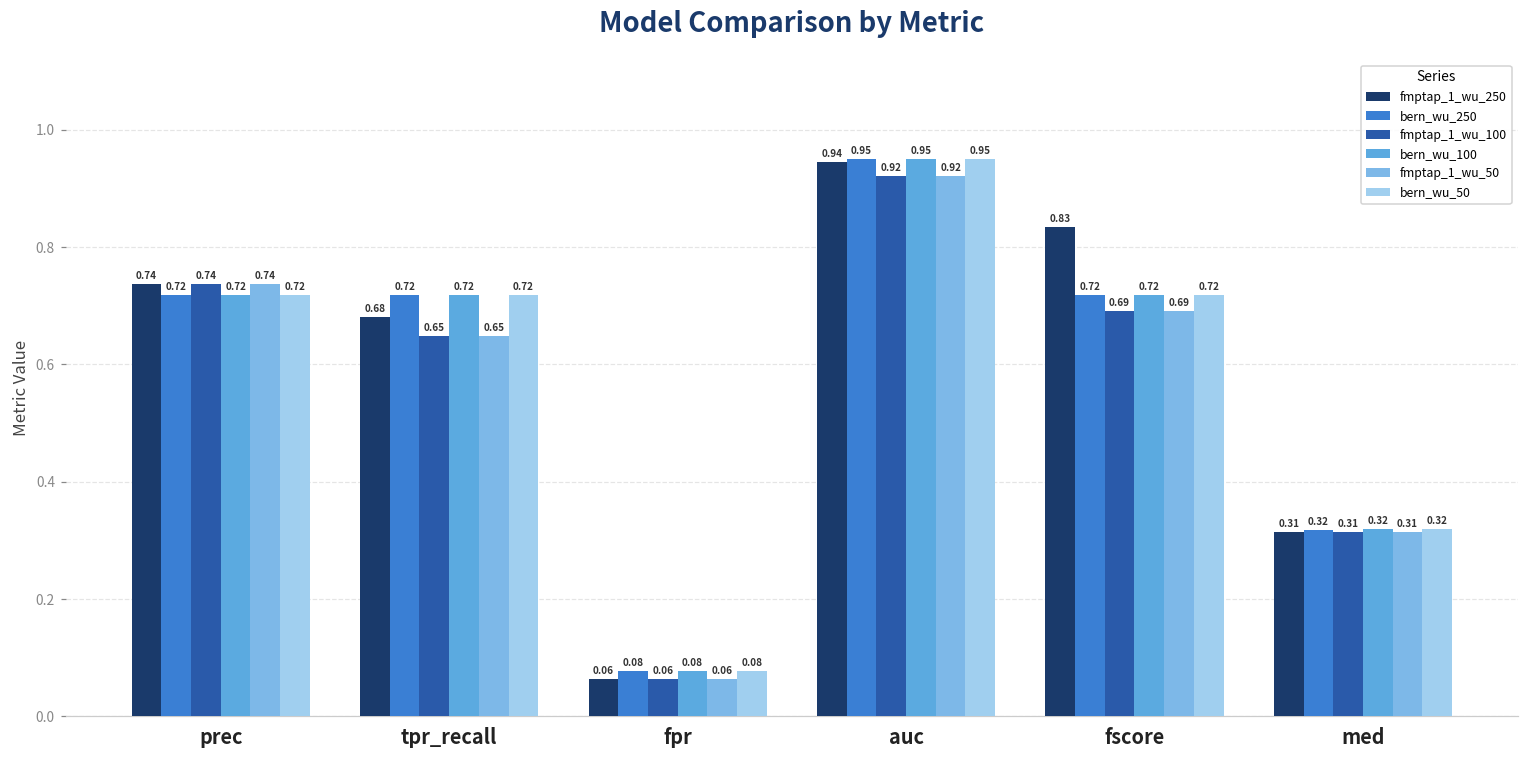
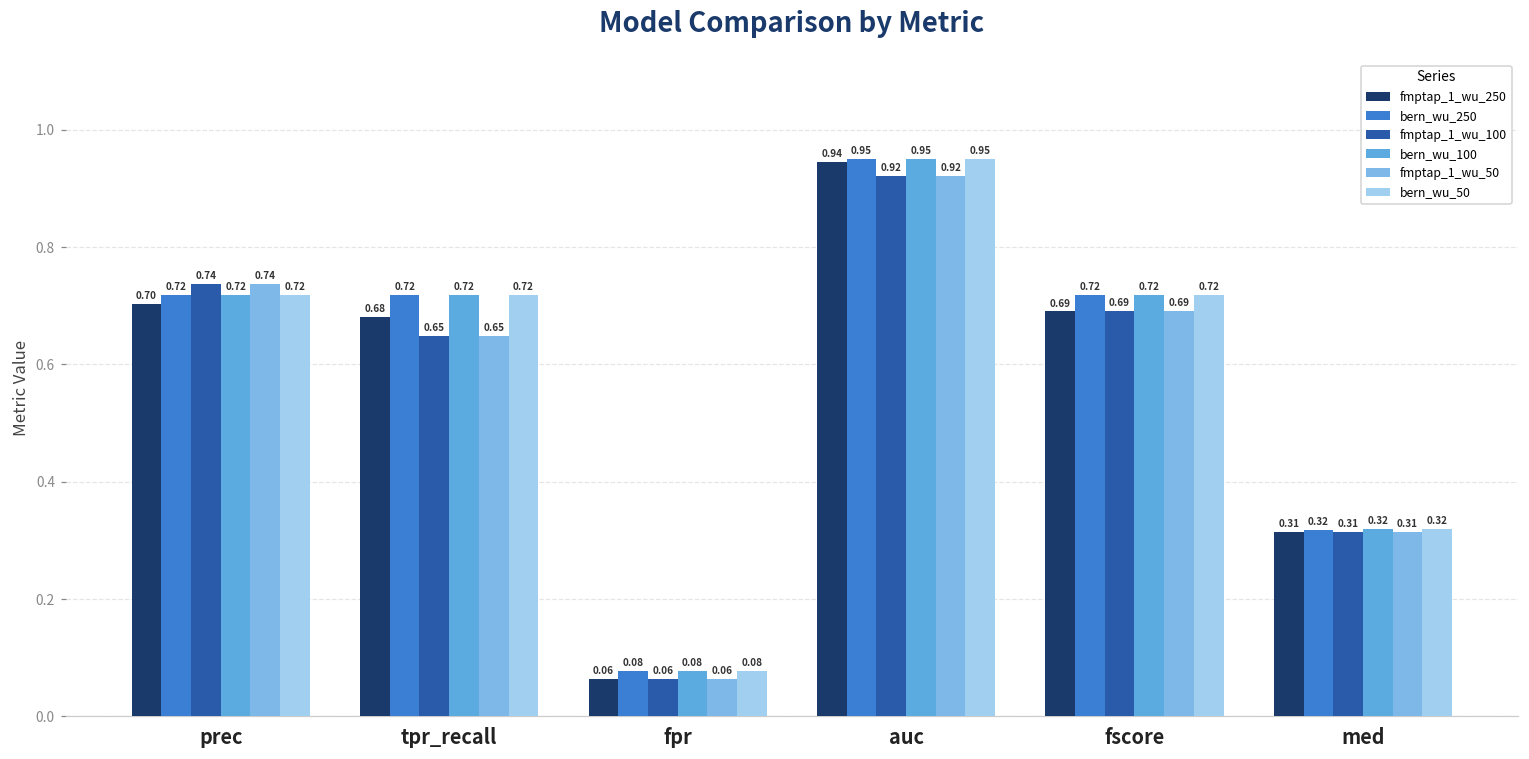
fmptap_1_wu_250, prec: 0.74 -> 0.70
fmptap_1_wu_250, fscore: 0.83 -> 0.69
